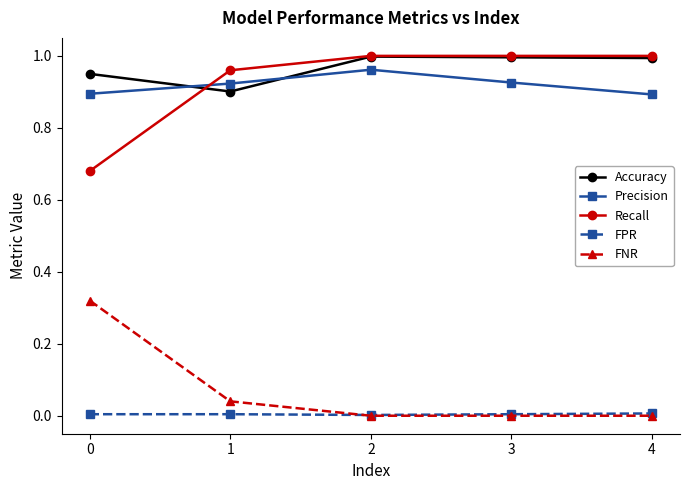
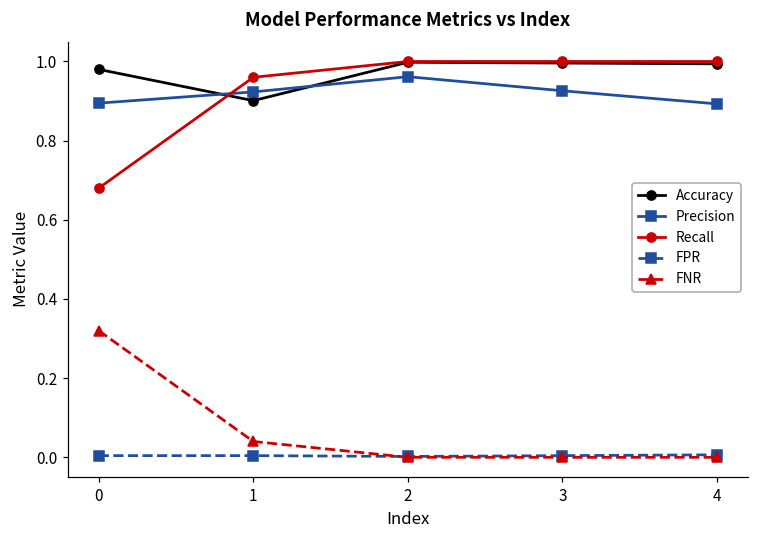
Accuracy, 0: 0.95 -> 0.98
